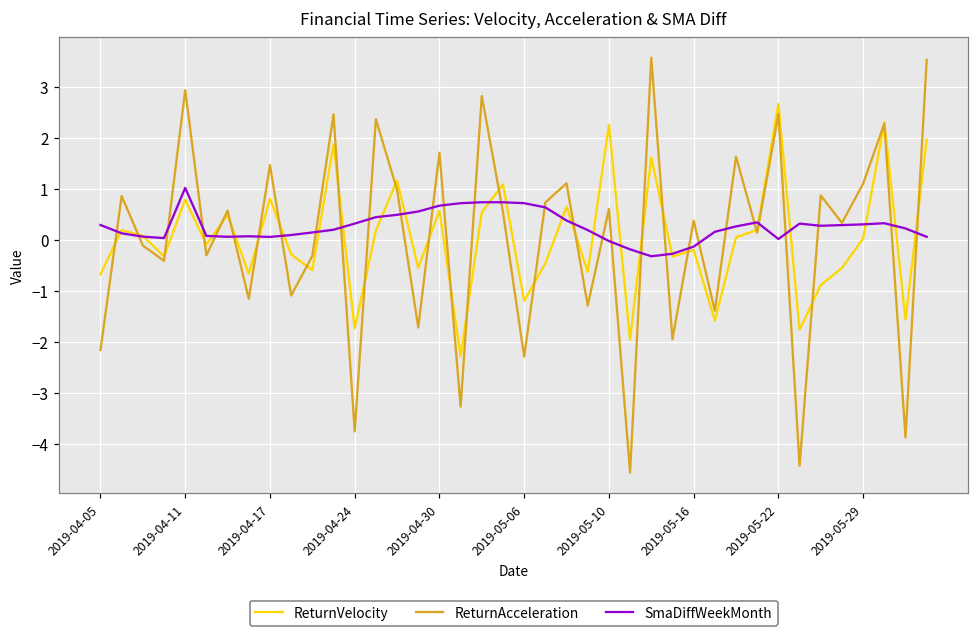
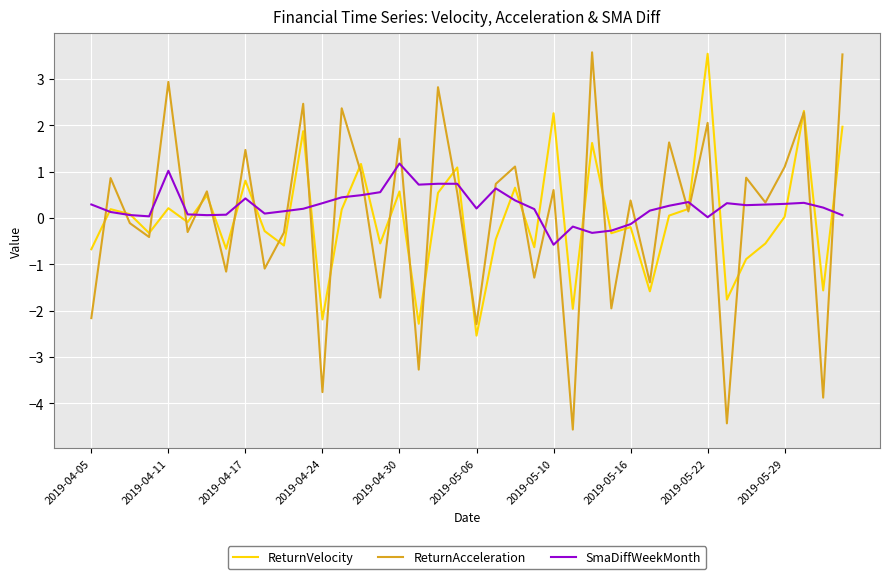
ReturnVelocity, 2019-04-11: 0.8 -> 0.2
SmaDiffWeekMonth, 2019-04-17: 0.1 -> 0.4
ReturnVelocity, 2019-04-24: -1.7 -> -2.2
SmaDiffWeekMonth, 2019-04-30: 0.7 -> 1.2
ReturnVelocity, 2019-05-06: -1.2 -> -2.5
SmaDiffWeekMonth, 2019-05-06: 0.7 -> 0.2
SmaDiffWeekMonth, 2019-05-10: 0.0 -> -0.6
ReturnVelocity, 2019-05-22: 2.7 -> 3.5
ReturnAcceleration, 2019-05-22: 2.5 -> 2.1
